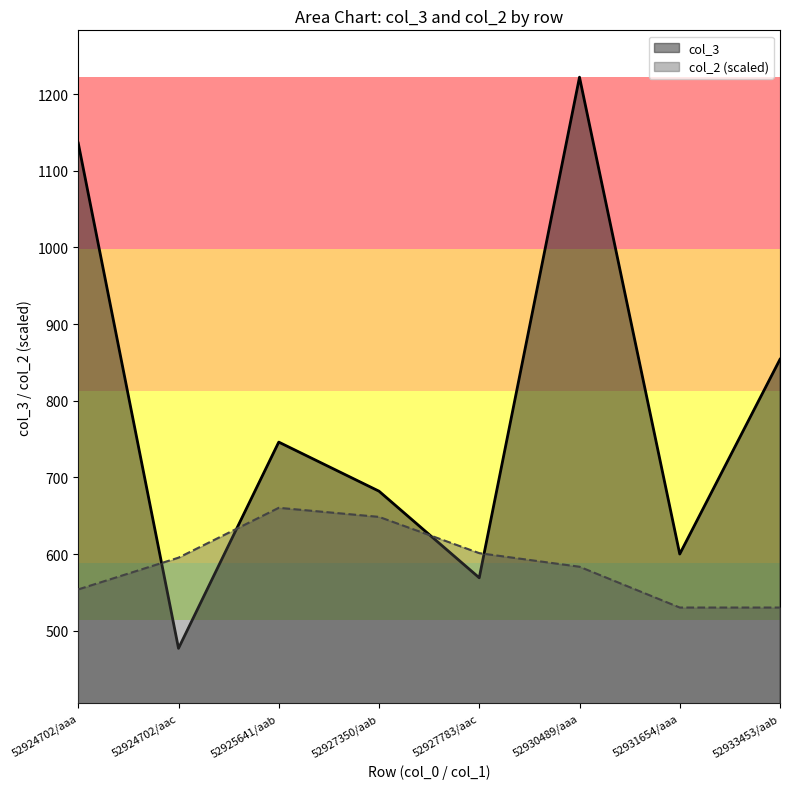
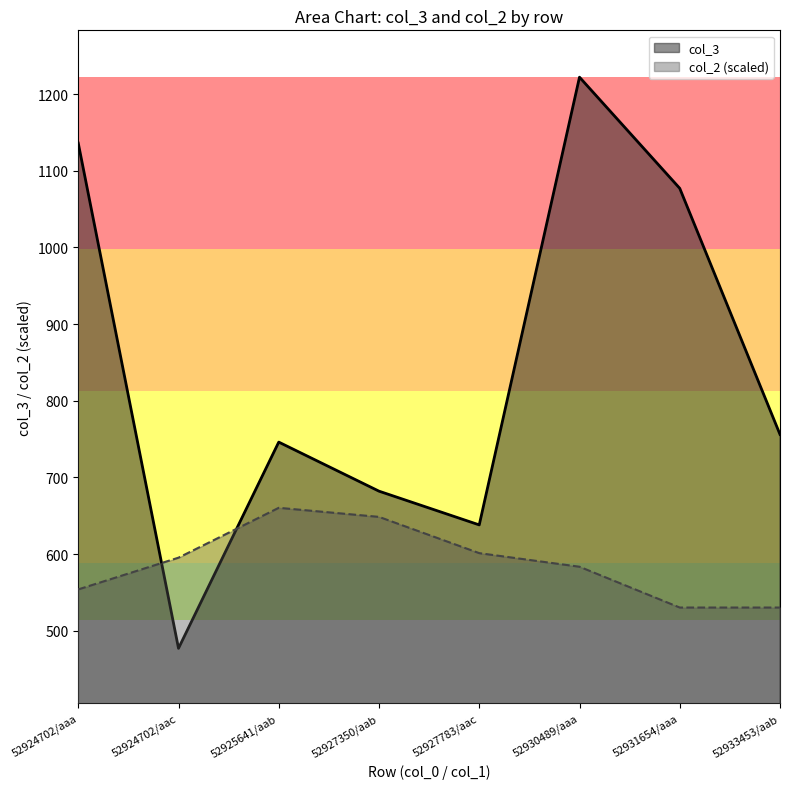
col_3, 52927783/aac: 570 -> 640
col_3, 52931654/aaa: 600 -> 1080
col_3, 52933453/aab: 850 -> 760
